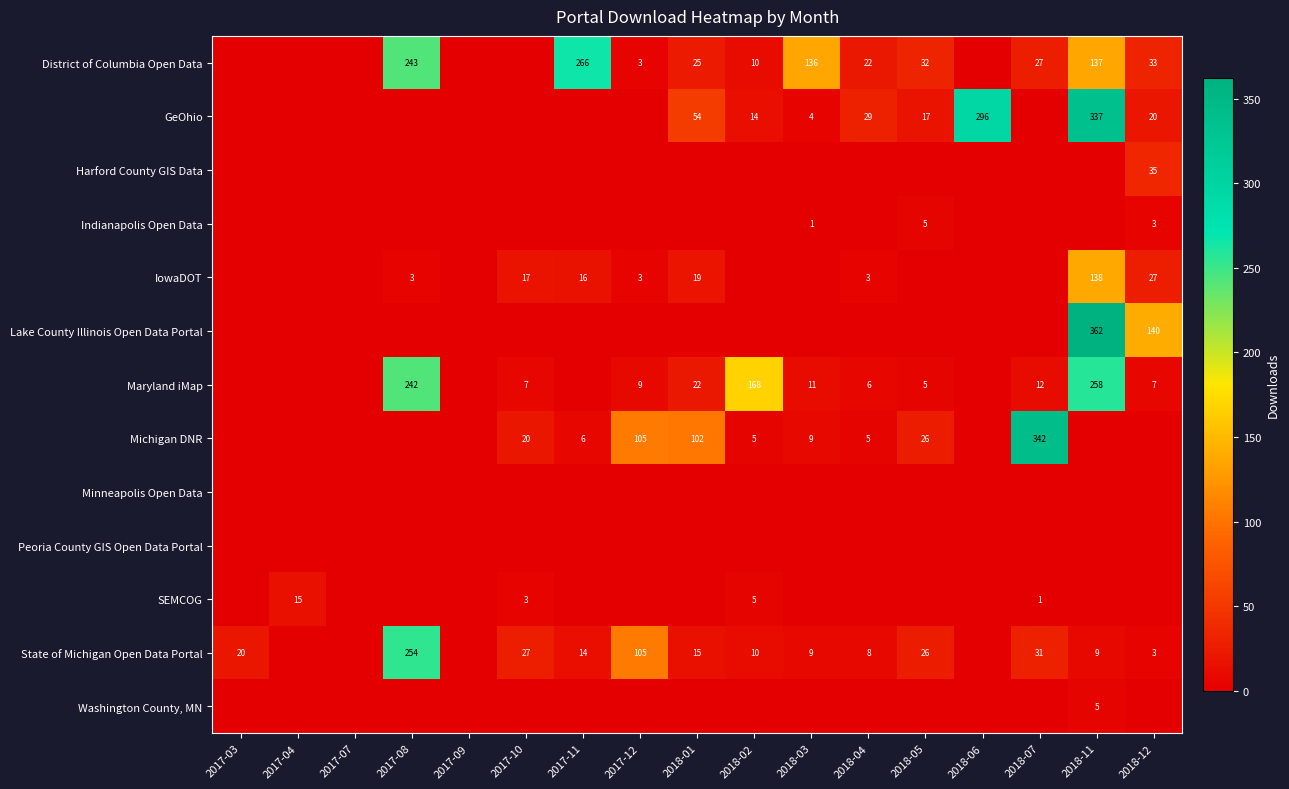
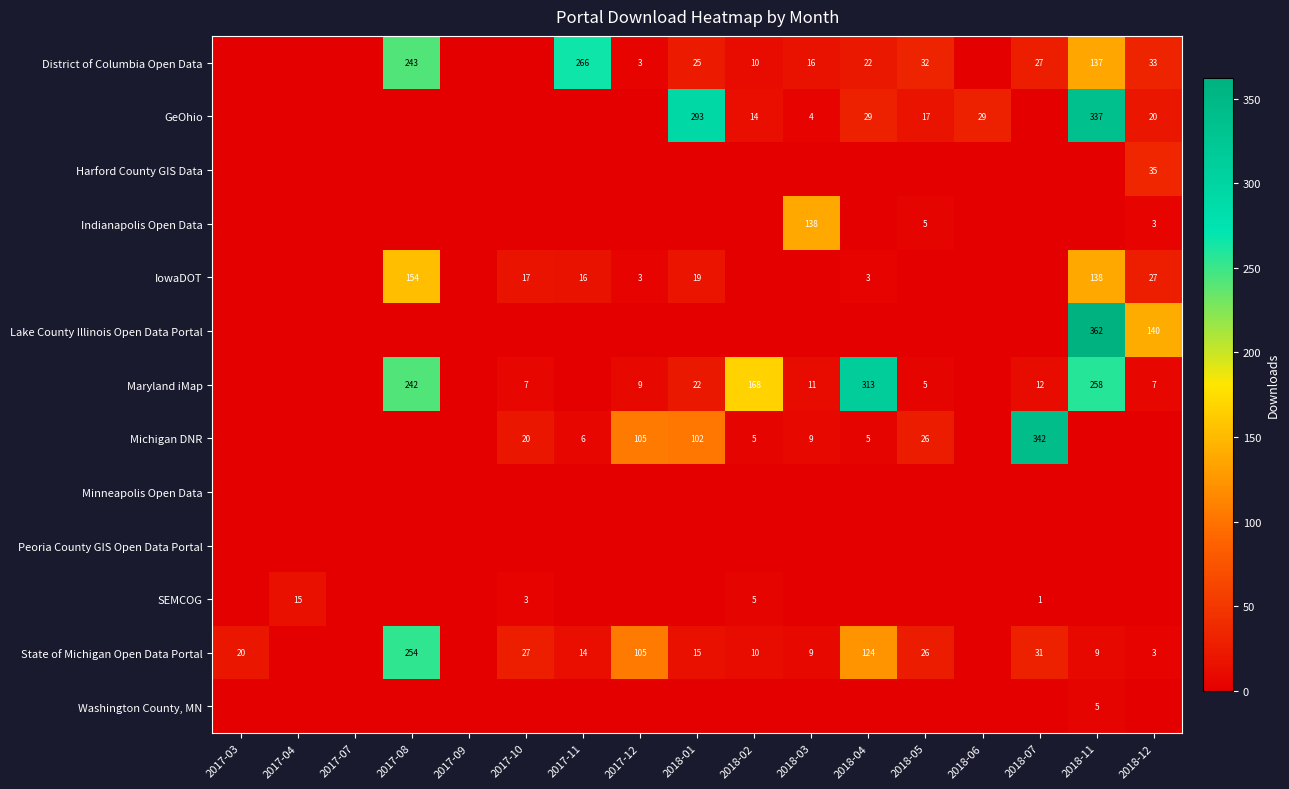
District of Columbia Open Data, 2018-03: 136 -> 16
GeOhio, 2018-01: 54 -> 293
GeOhio, 2018-06: 296 -> 29
Indianapolis Open Data, 2018-03: 1 -> 138
IowaDOT, 2017-08: 3 -> 154
Maryland iMap, 2018-04: 6 -> 313
State of Michigan Open Data Portal, 2018-04: 8 -> 124
